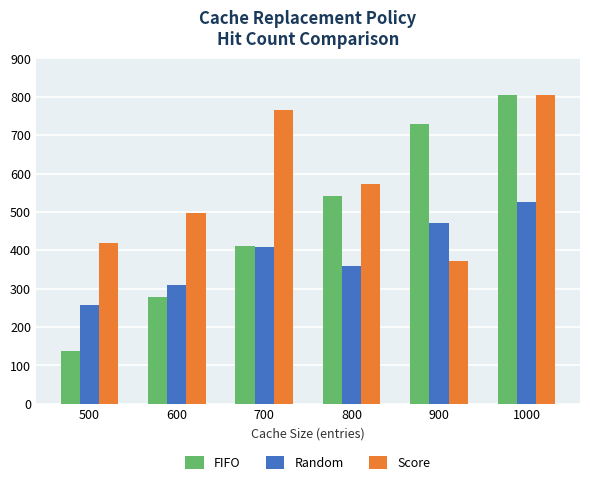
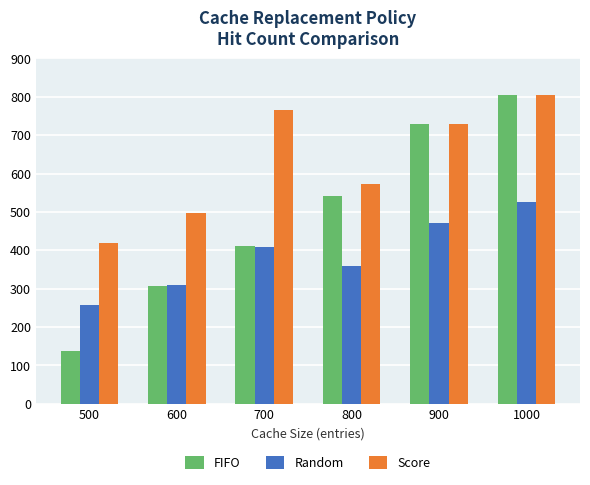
FIFO, 600: 280 -> 310
Score, 900: 370 -> 730
